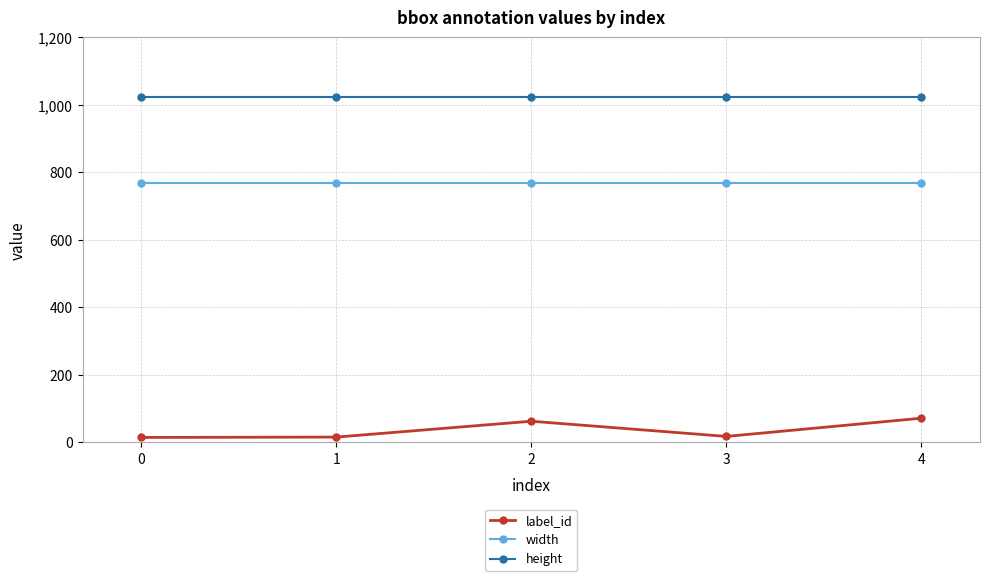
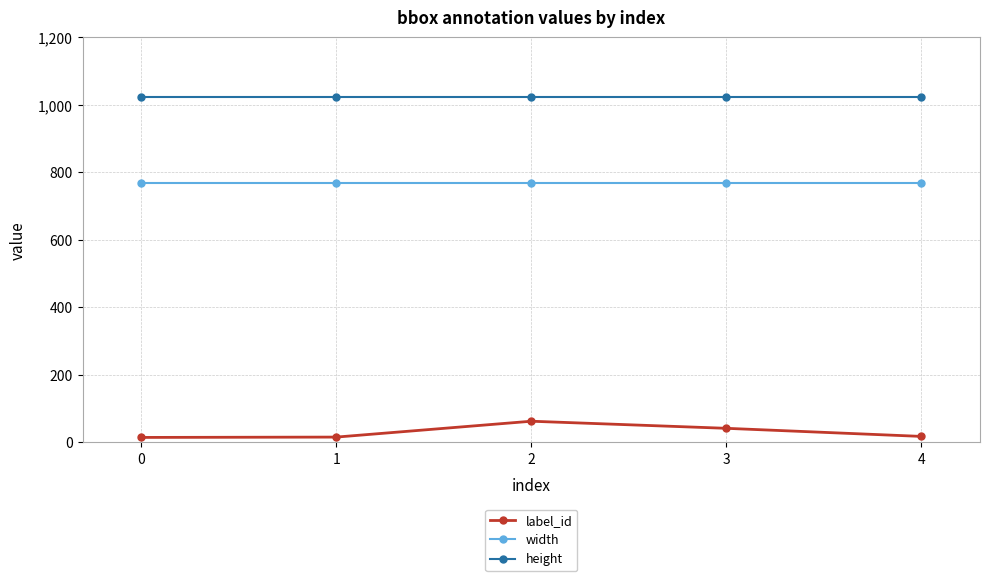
label_id, 3: 20 -> 40
label_id, 4: 70 -> 20
